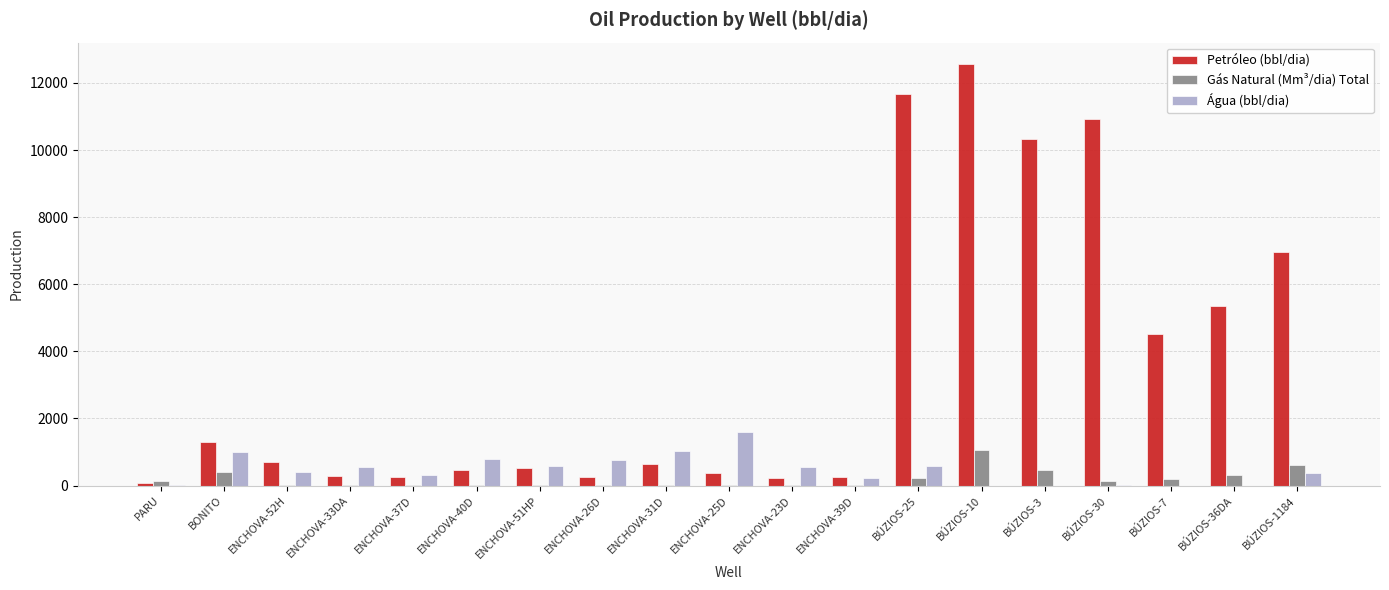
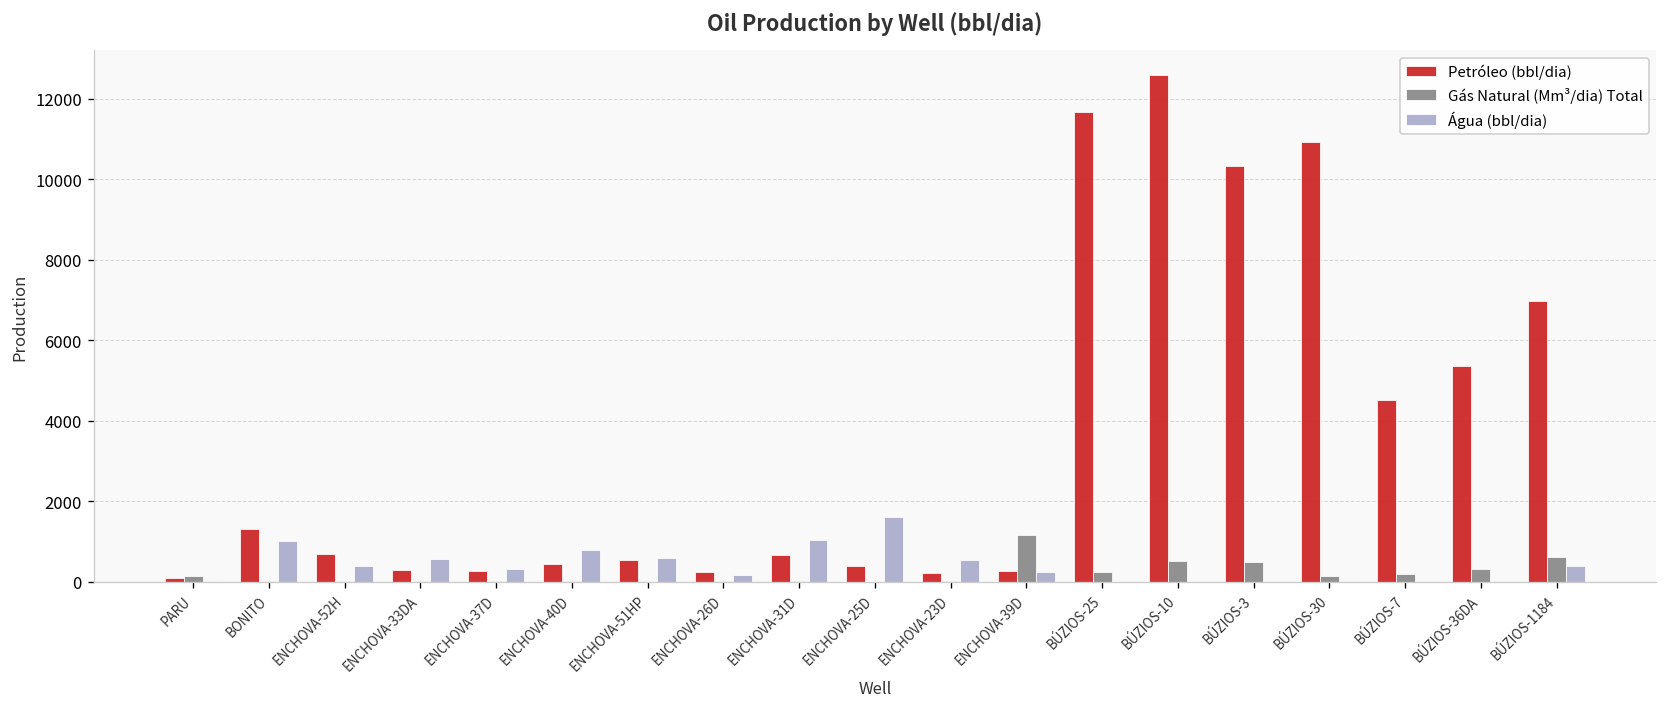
Gás Natural (Mm³/dia) Total, BONITO: 400 -> 0
Água (bbl/dia), ENCHOVA-26D: 800 -> 200
Gás Natural (Mm³/dia) Total, ENCHOVA-39D: 0 -> 1200
Água (bbl/dia), BÚZIOS-25: 600 -> 0
Gás Natural (Mm³/dia) Total, BÚZIOS-10: 1100 -> 500
